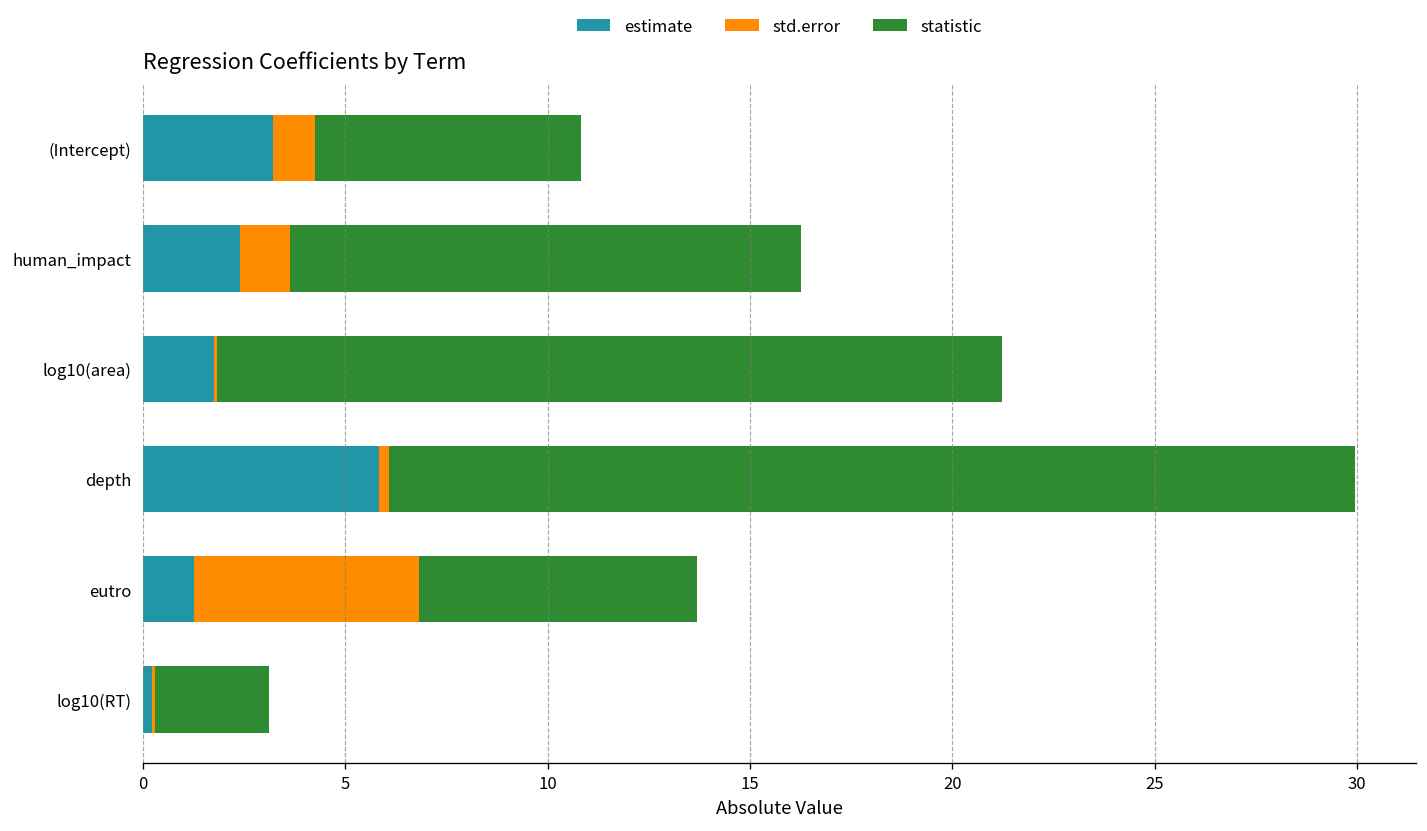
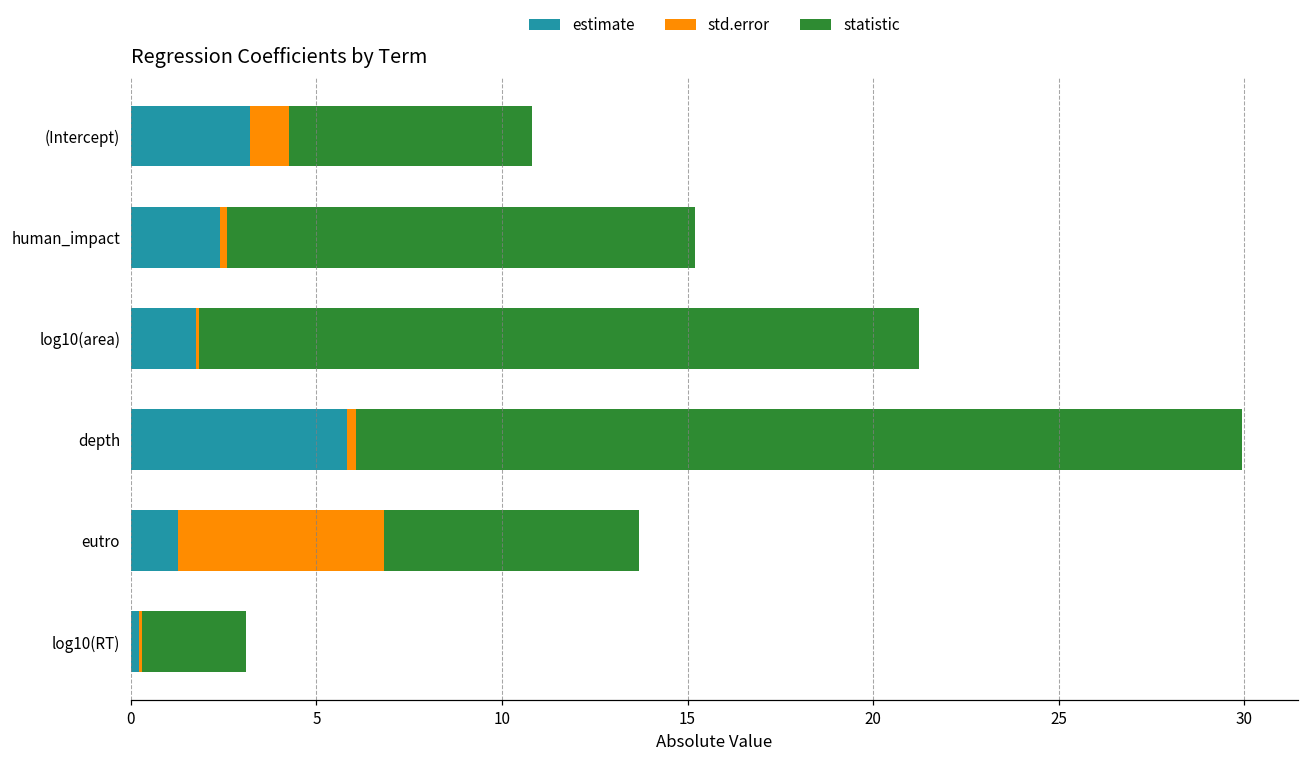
std.error, human_impact: 1.2 -> 0.2
